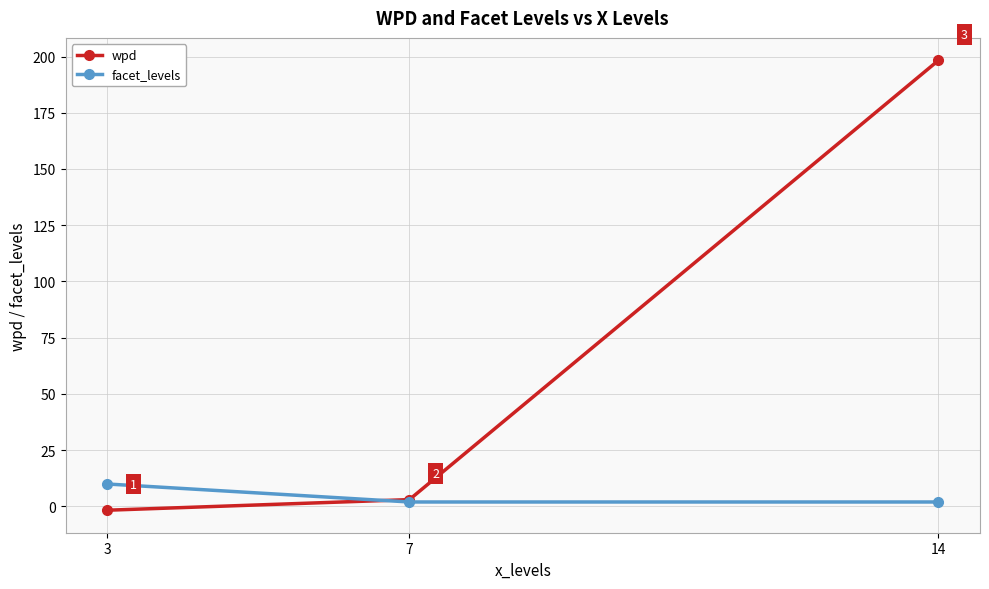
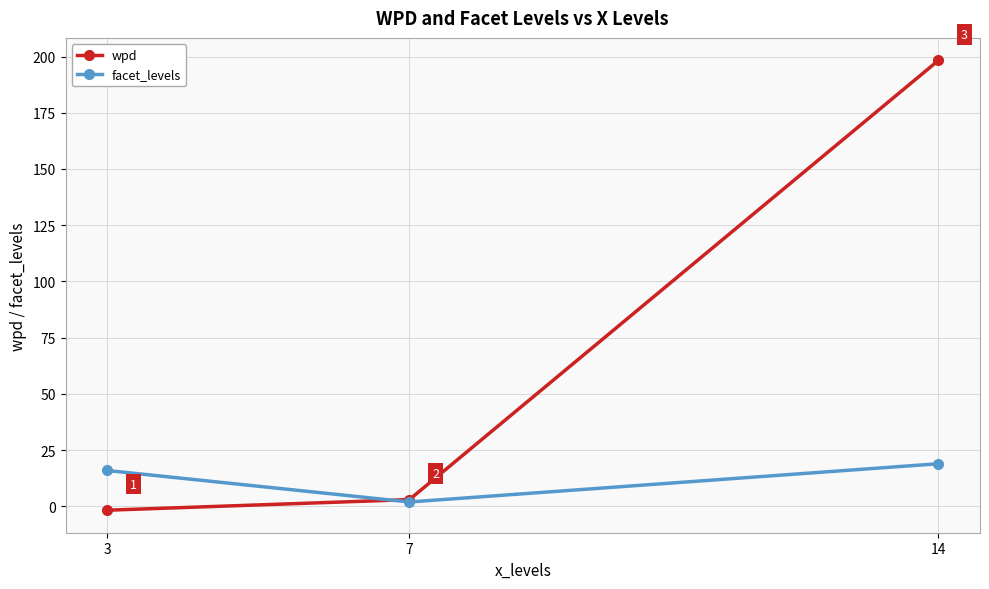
facet_levels, 3: 10 -> 16
facet_levels, 14: 2 -> 19
